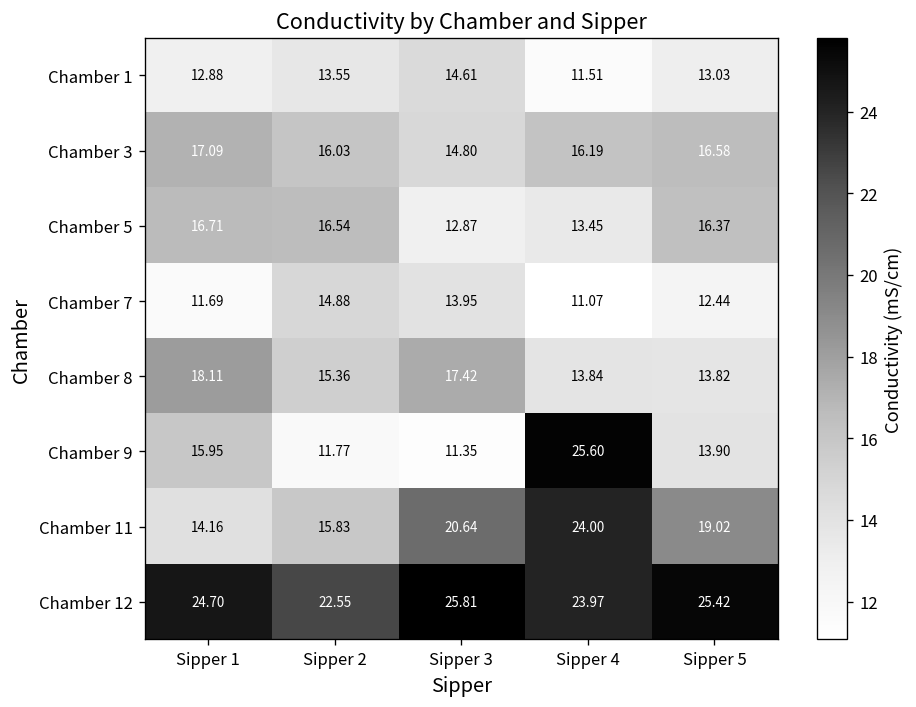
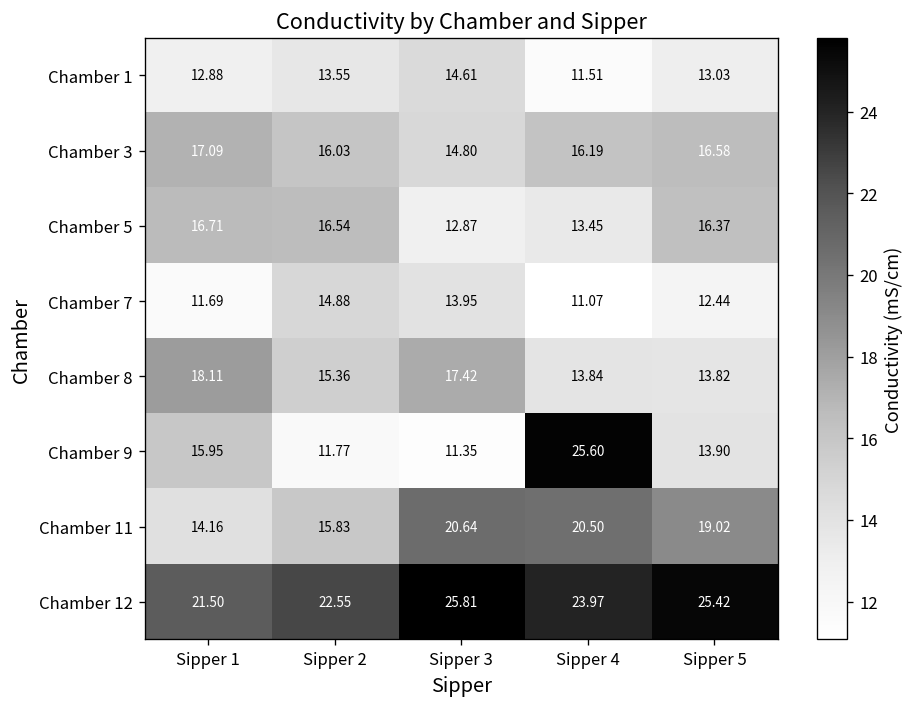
Chamber 11, Sipper 4: 24.00 -> 20.50
Chamber 12, Sipper 1: 24.70 -> 21.50
